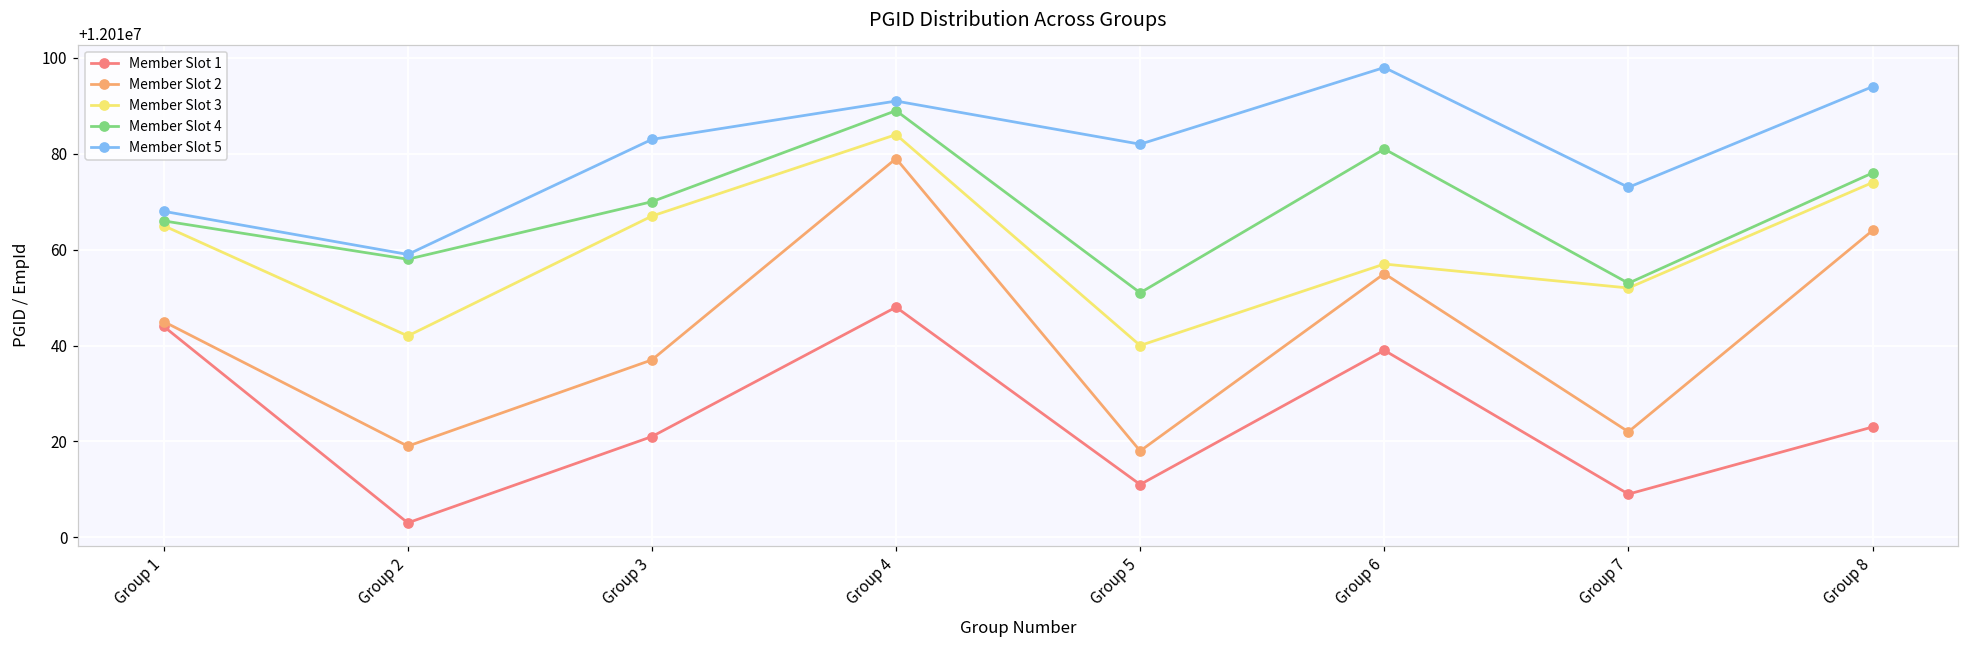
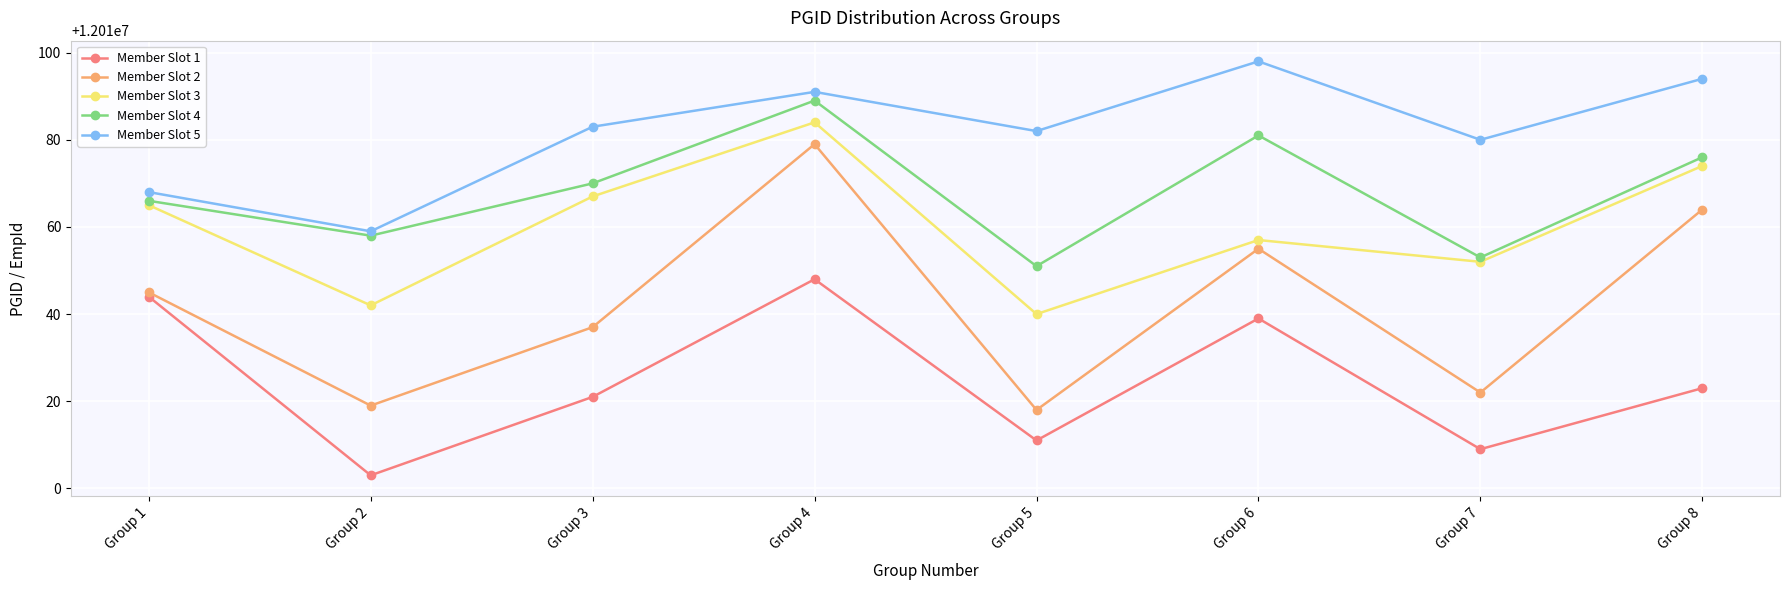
Member Slot 5, Group 7: 12010073 -> 12010080
